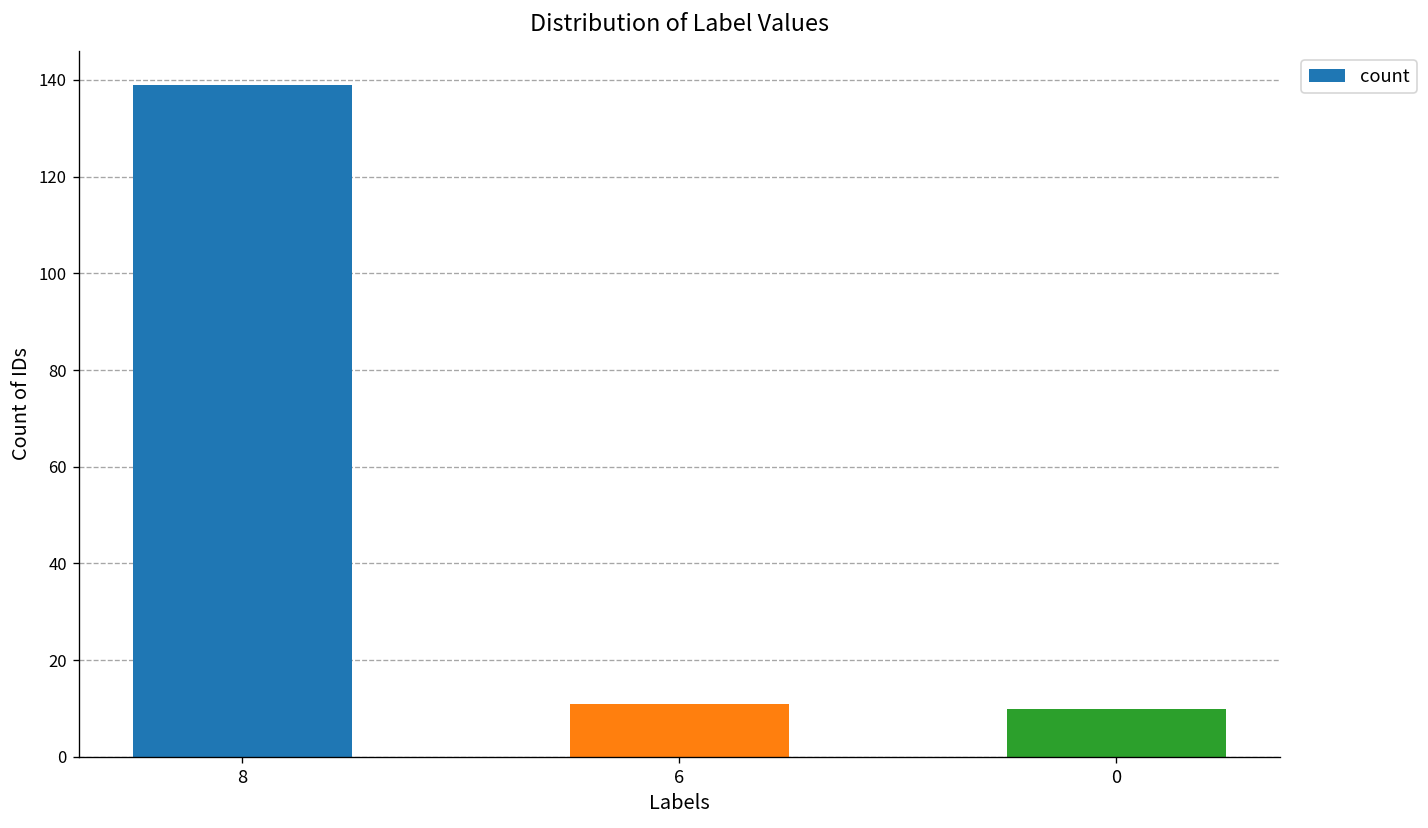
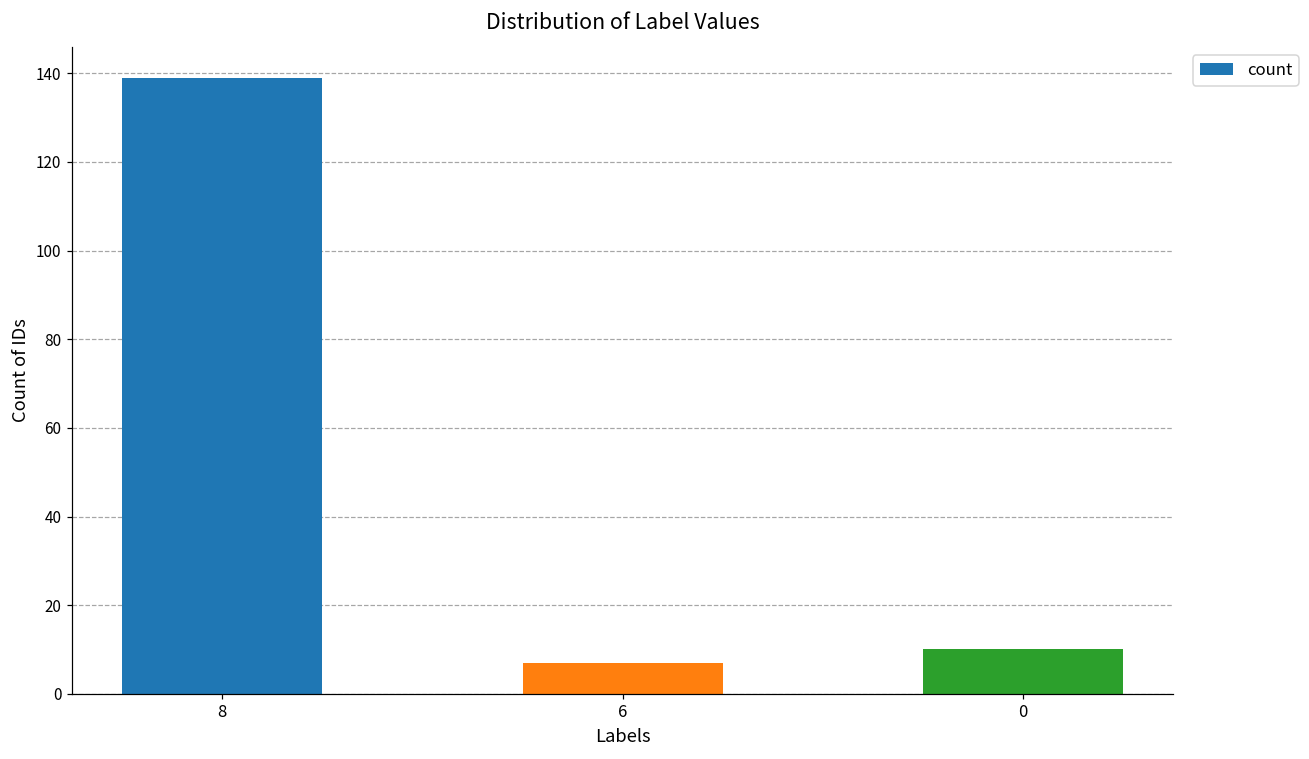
6: 11 -> 7
